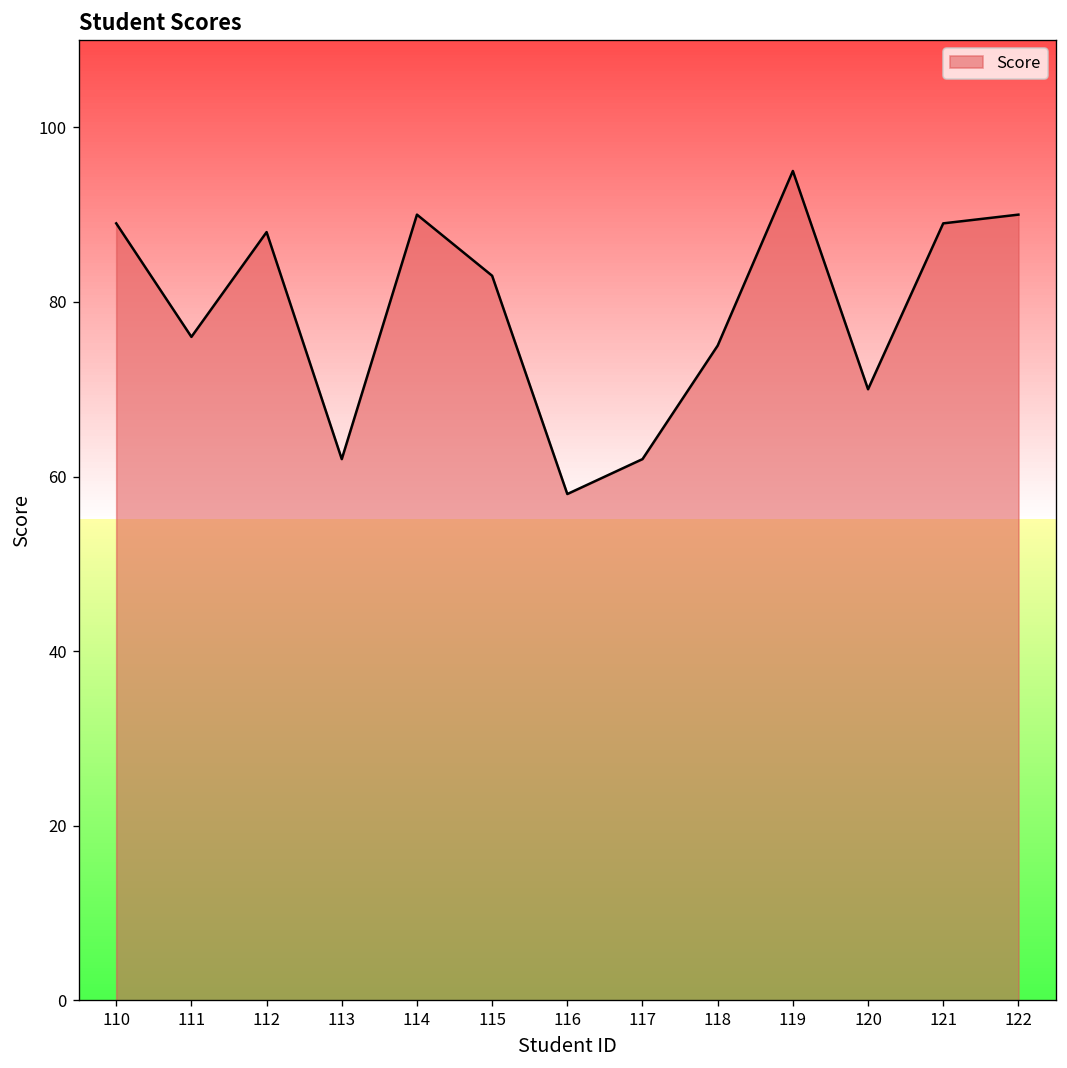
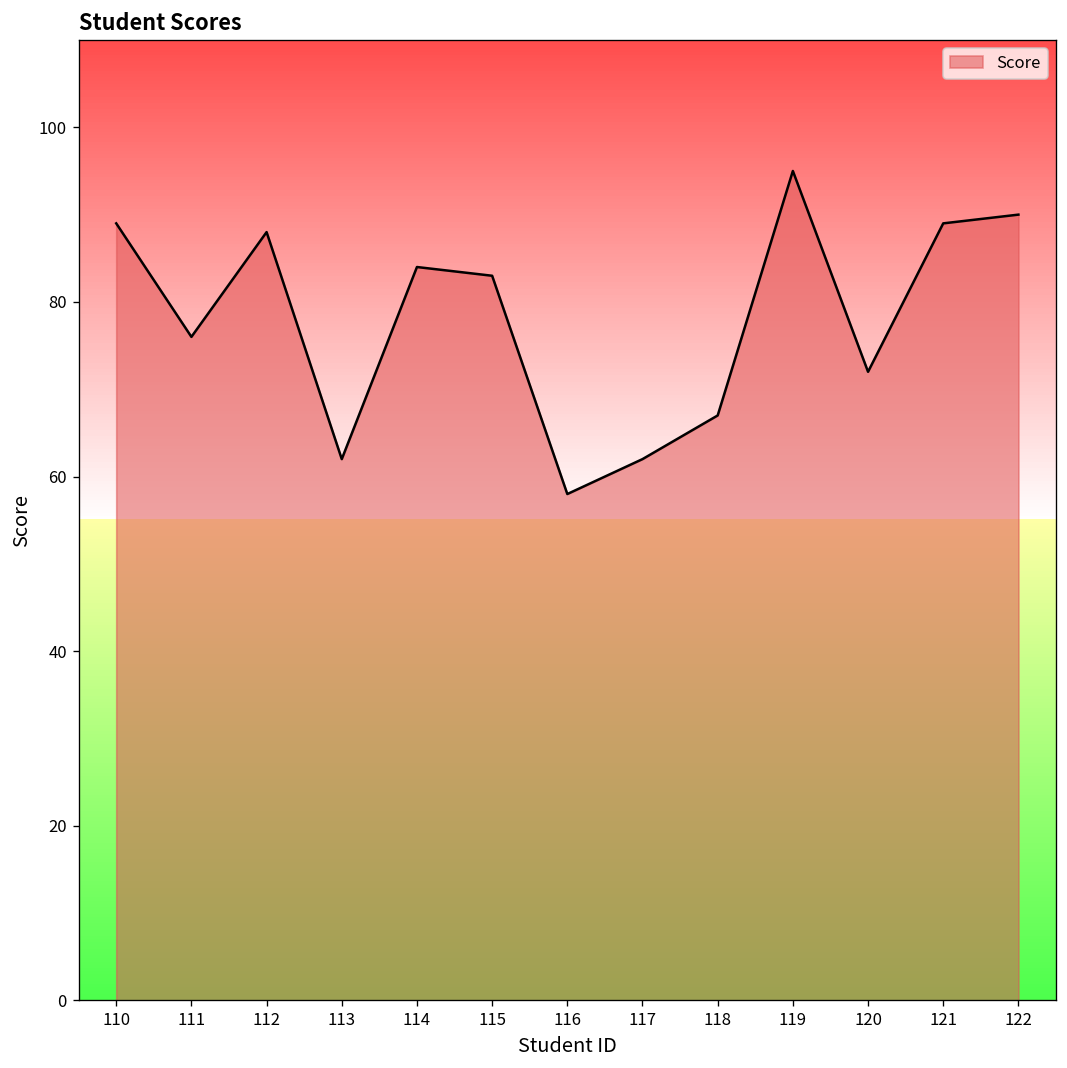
114: 90 -> 84
118: 75 -> 67
120: 70 -> 72
